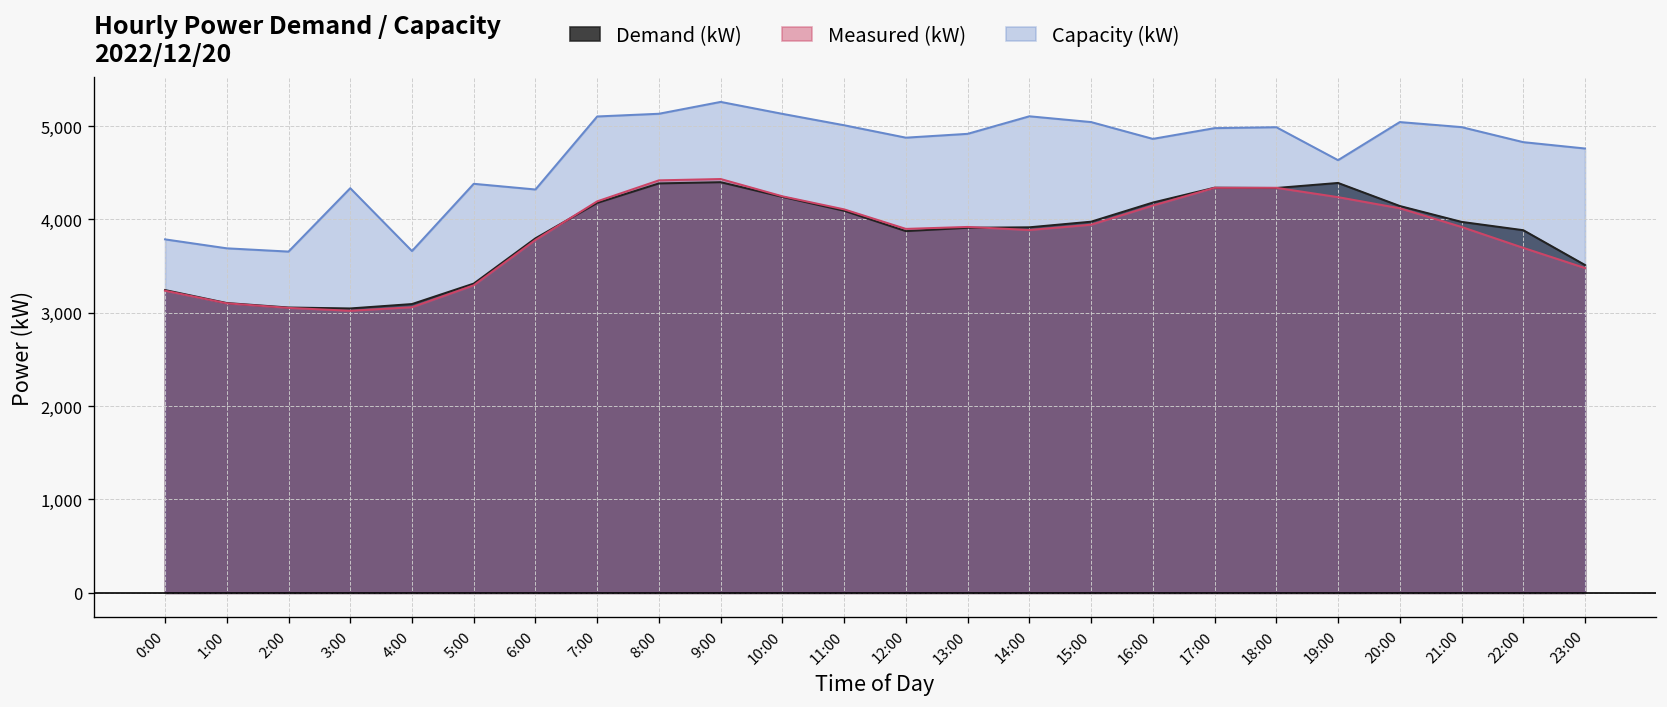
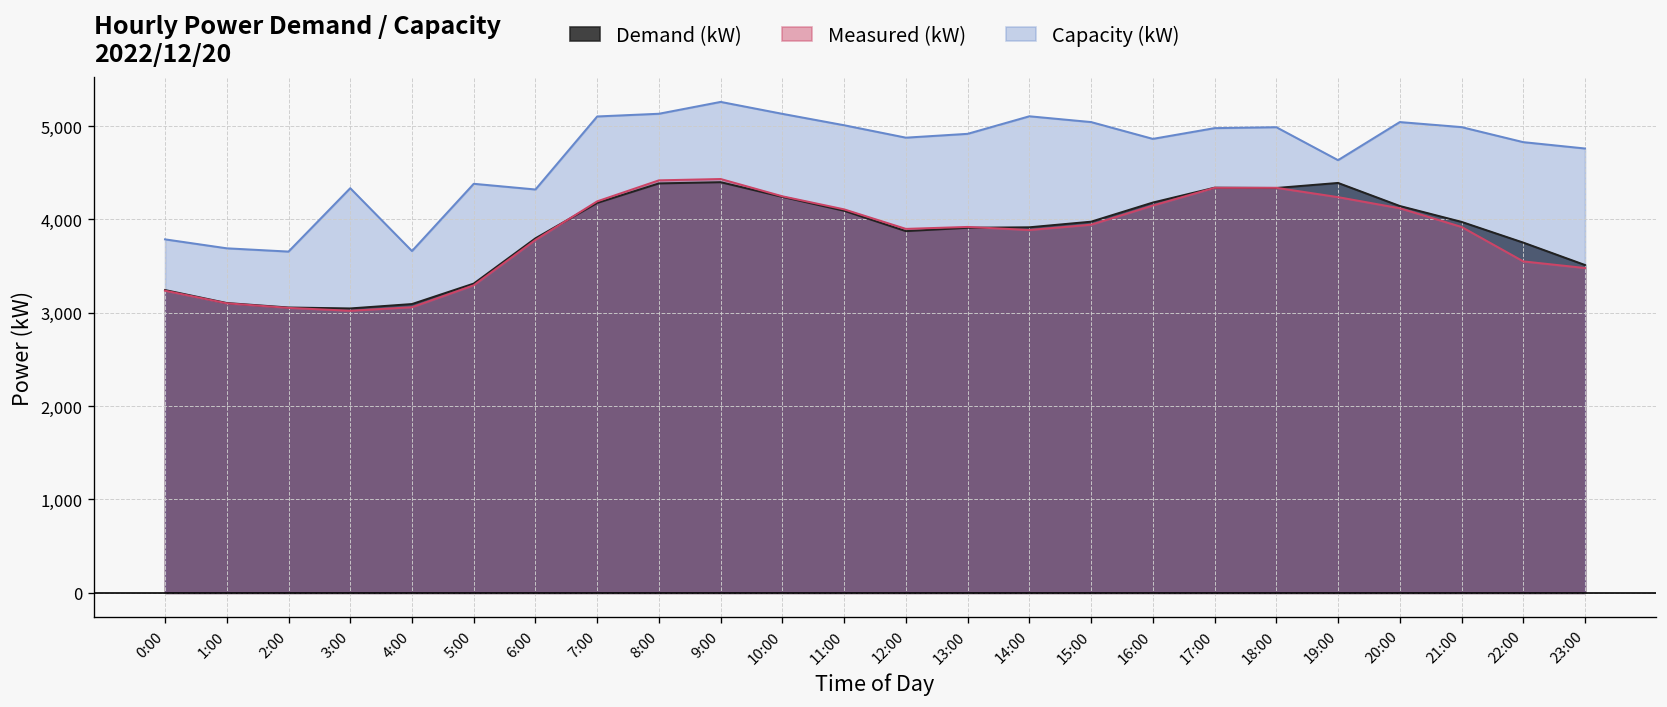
Demand (kW), 22:00: 3,900 -> 3,800
Measured (kW), 22:00: 3,700 -> 3,600
